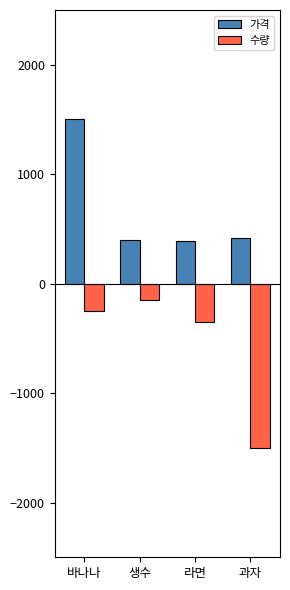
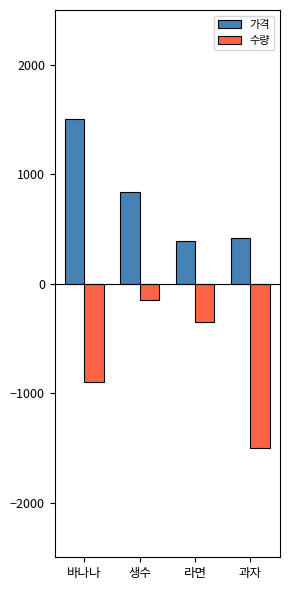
수량, 바나나: -250 -> -900
가격, 생수: 400 -> 840
